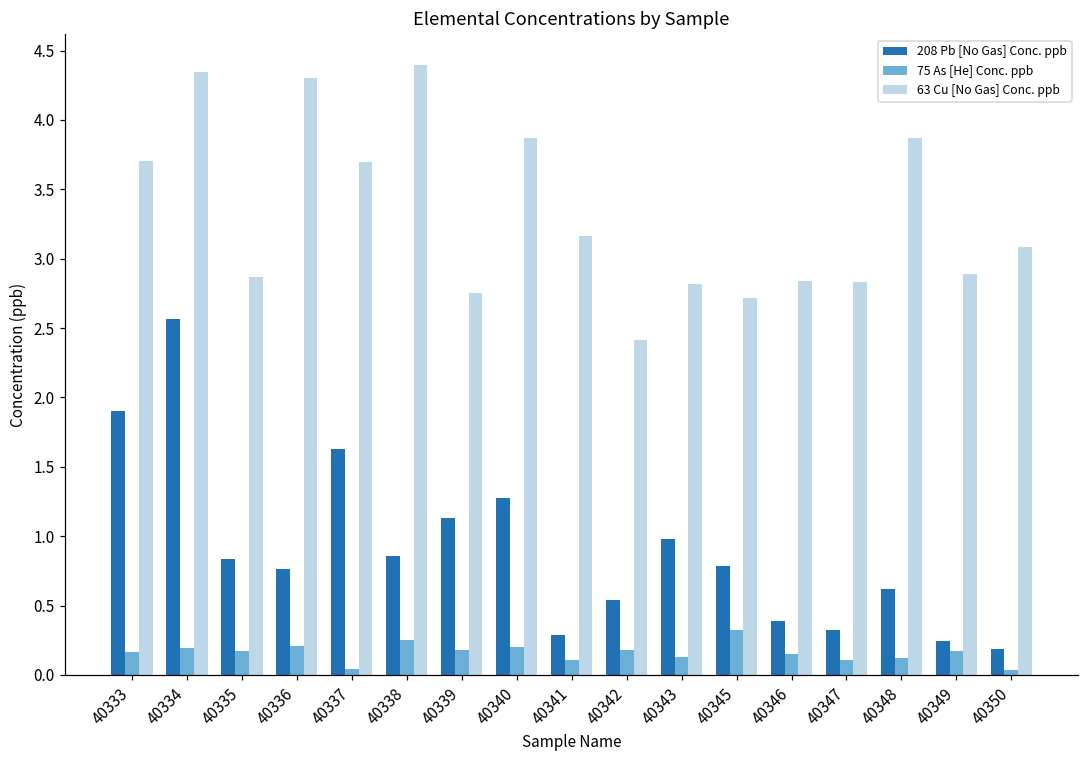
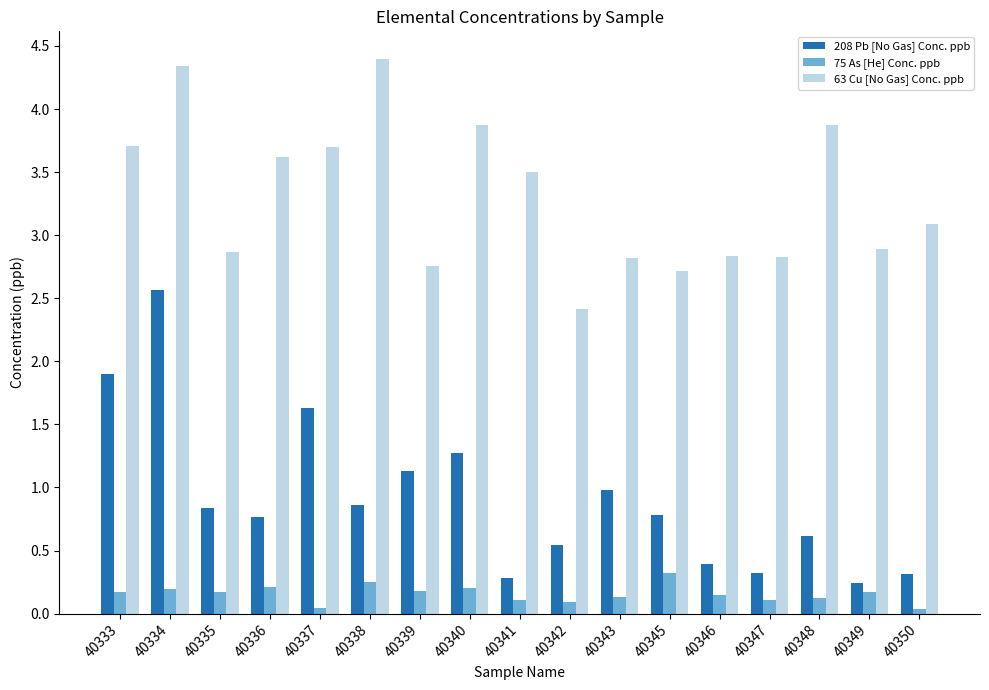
63 Cu [No Gas] Conc. ppb, 40336: 4.31 -> 3.62
63 Cu [No Gas] Conc. ppb, 40341: 3.16 -> 3.50
75 As [He] Conc. ppb, 40342: 0.18 -> 0.09
208 Pb [No Gas] Conc. ppb, 40350: 0.19 -> 0.31
